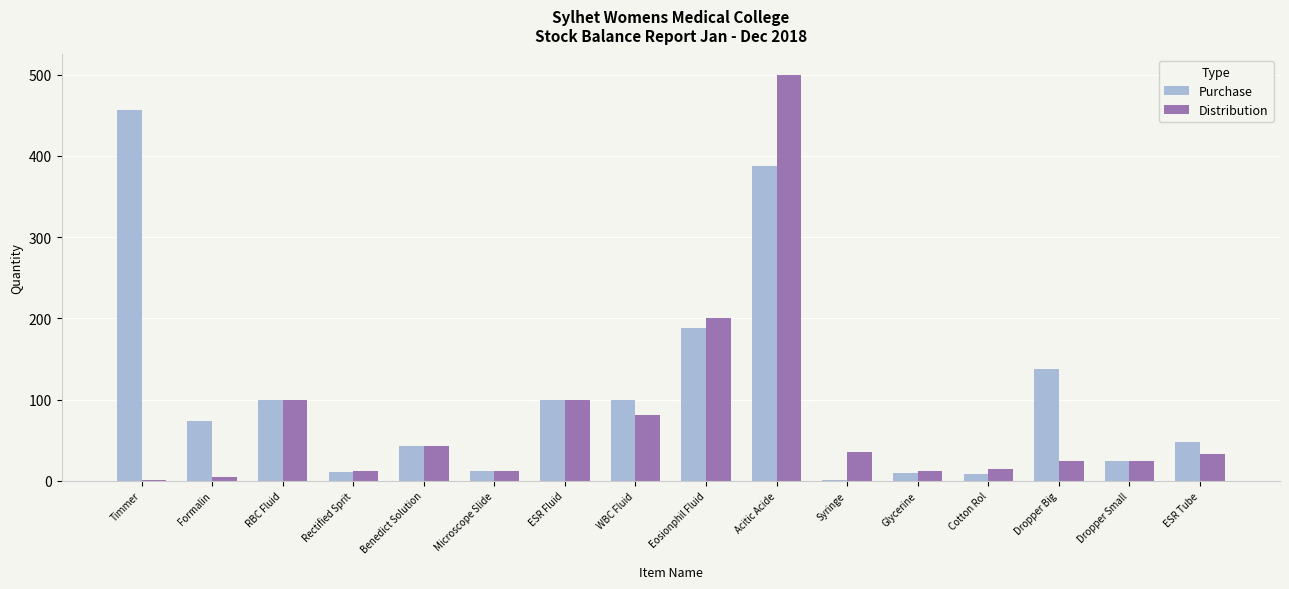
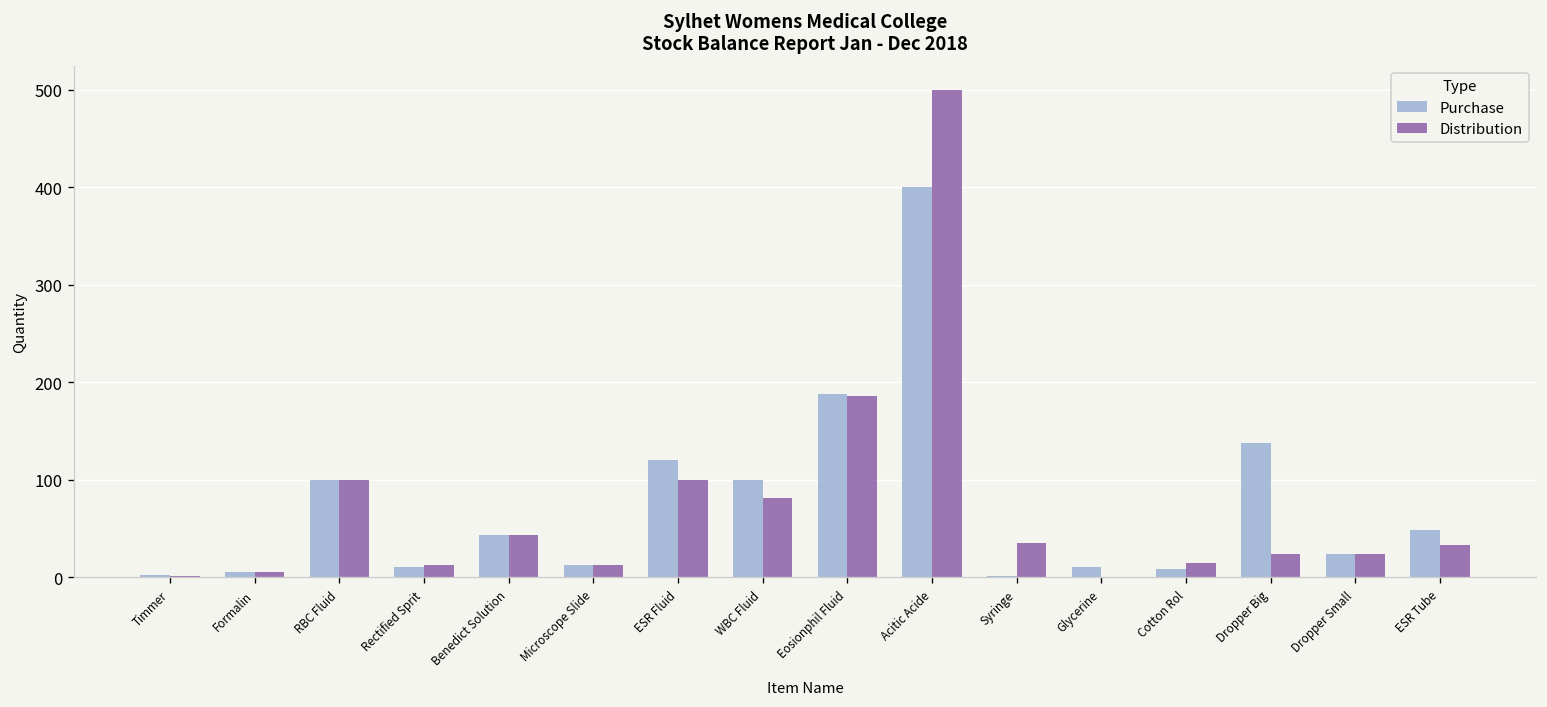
Purchase, Timmer: 460 -> 0
Purchase, Formalin: 70 -> 10
Purchase, ESR Fluid: 100 -> 120
Distribution, Eosionphil Fluid: 200 -> 190
Purchase, Acitic Acide: 390 -> 400
Distribution, Glycerine: 10 -> 0
